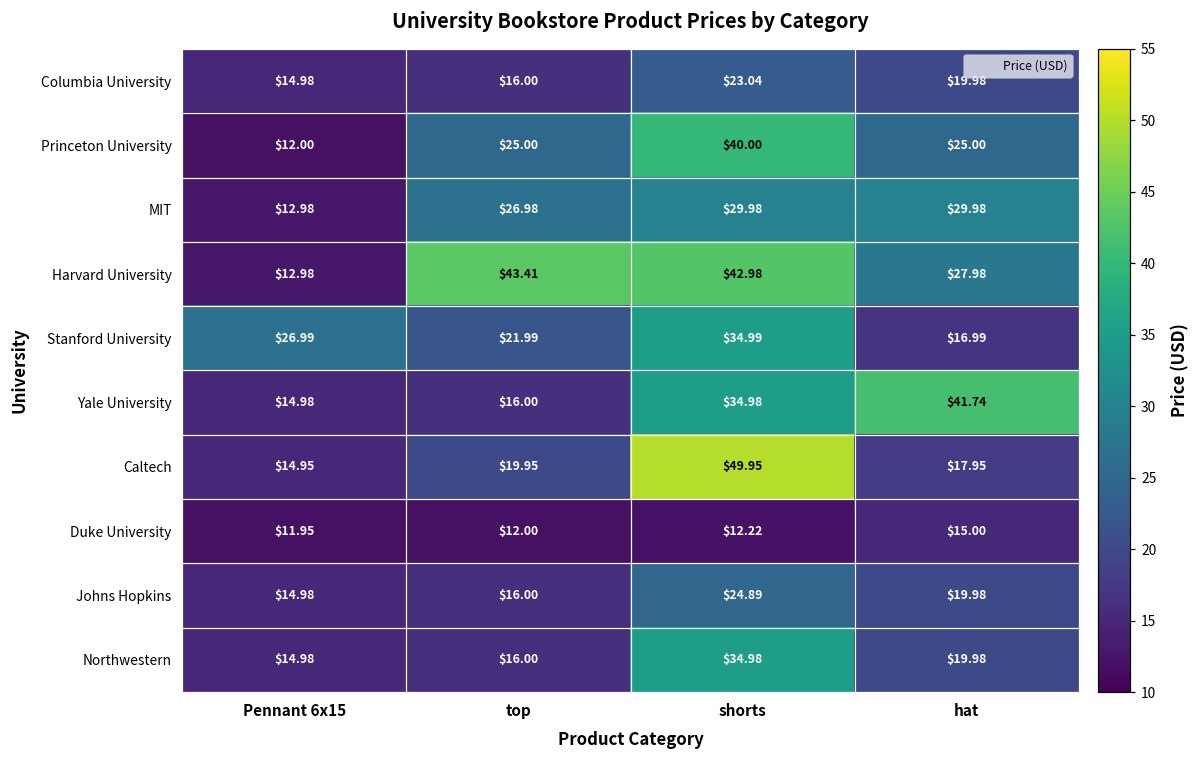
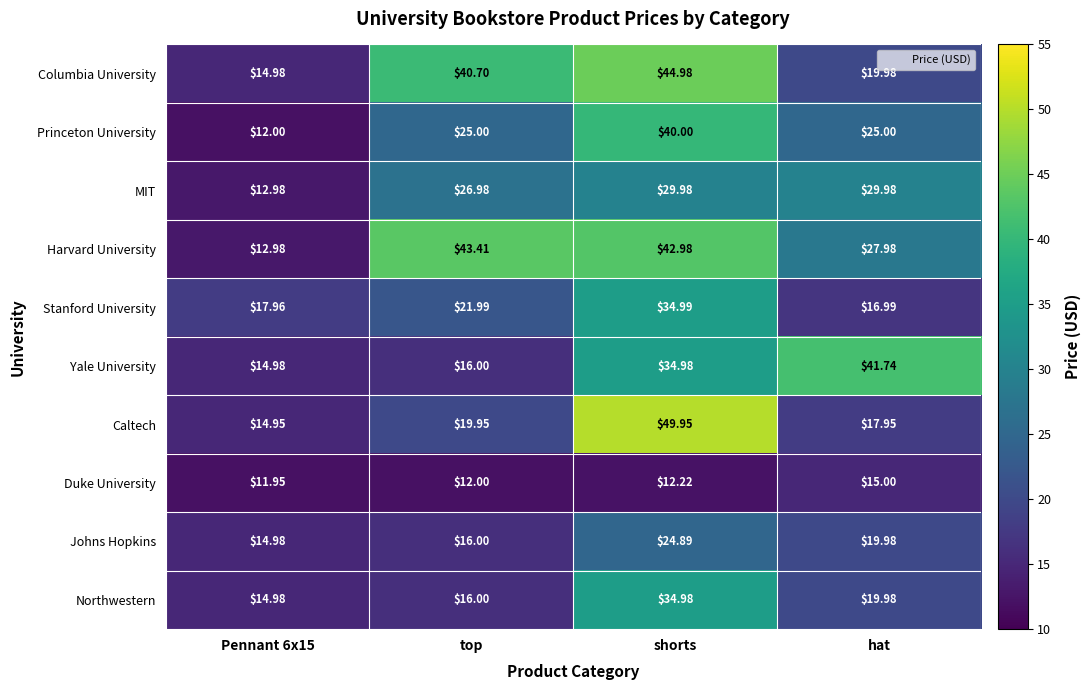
Columbia University, top: $16.00 -> $40.70
Columbia University, shorts: $23.04 -> $44.98
Stanford University, Pennant 6x15: $26.99 -> $17.96
